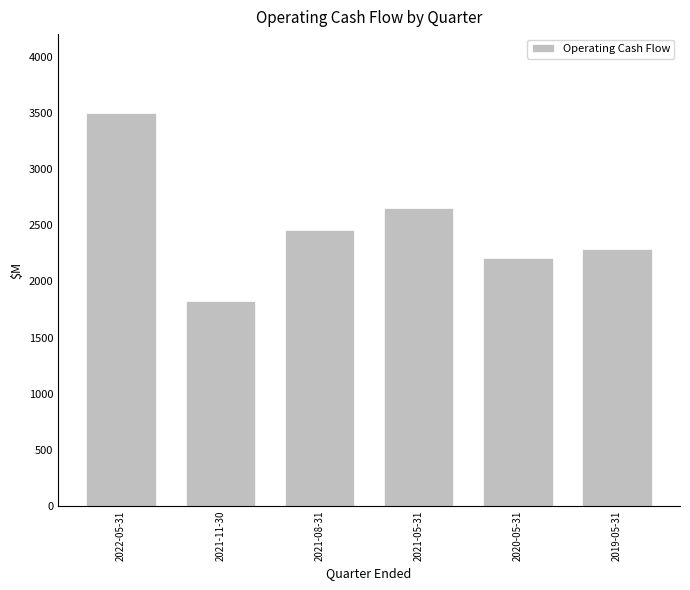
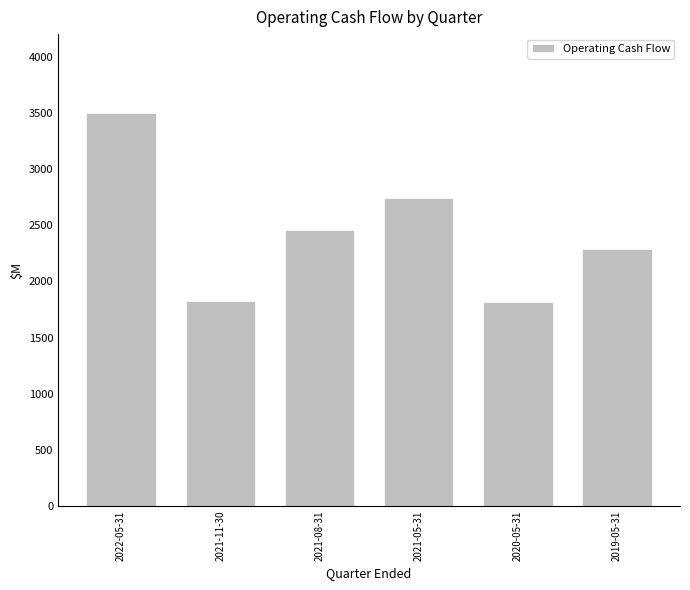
2021-05-31: 2660 -> 2740
2020-05-31: 2210 -> 1820
